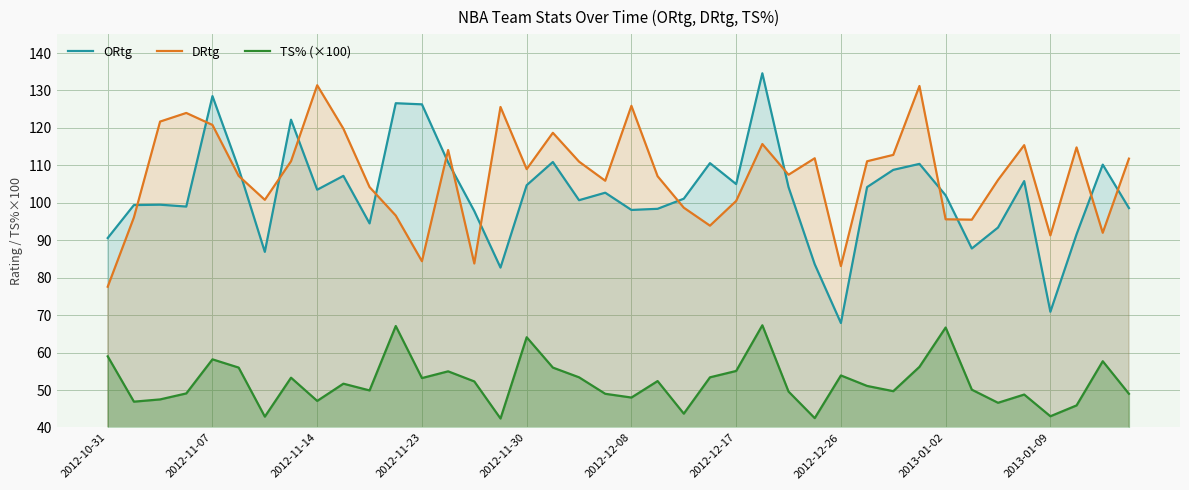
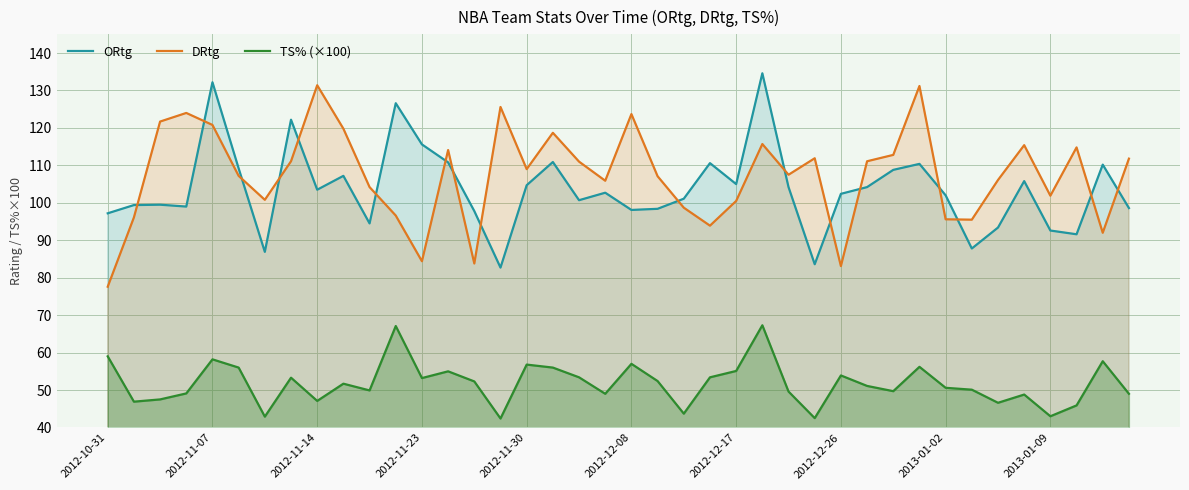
ORtg, 2012-10-31: 91 -> 97
ORtg, 2012-11-07: 129 -> 132
ORtg, 2012-11-23: 126 -> 116
TS% (×100), 2012-11-30: 64 -> 57
DRtg, 2012-12-08: 126 -> 124
TS% (×100), 2012-12-08: 48 -> 57
ORtg, 2012-12-26: 68 -> 102
TS% (×100), 2013-01-02: 67 -> 51
ORtg, 2013-01-09: 71 -> 93
DRtg, 2013-01-09: 91 -> 102
